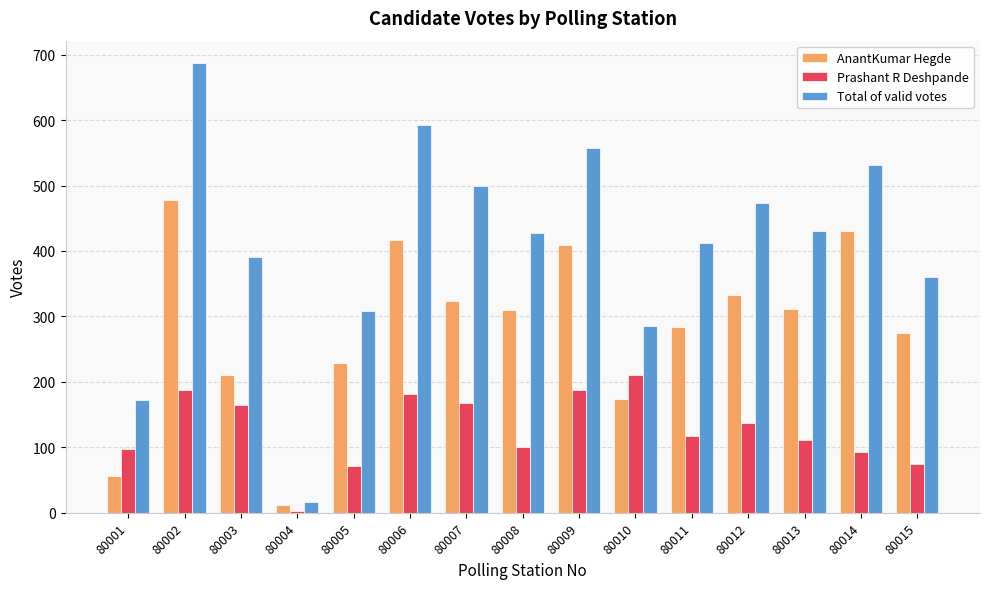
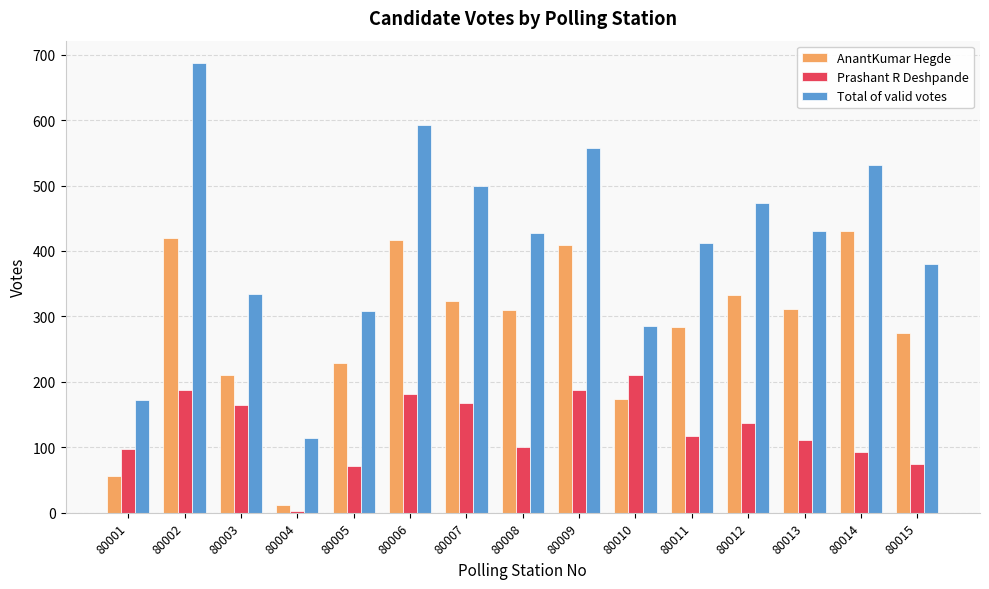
AnantKumar Hegde, 80002: 480 -> 420
Total of valid votes, 80003: 390 -> 340
Total of valid votes, 80004: 20 -> 110
Total of valid votes, 80015: 360 -> 380
